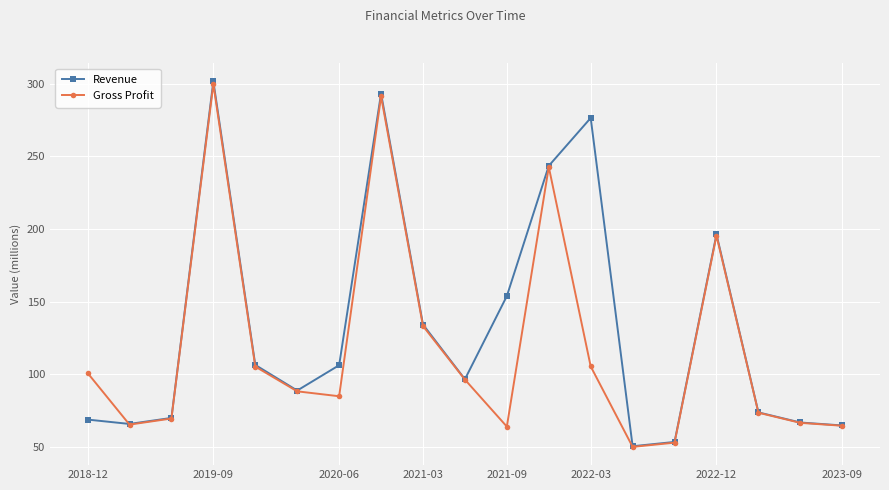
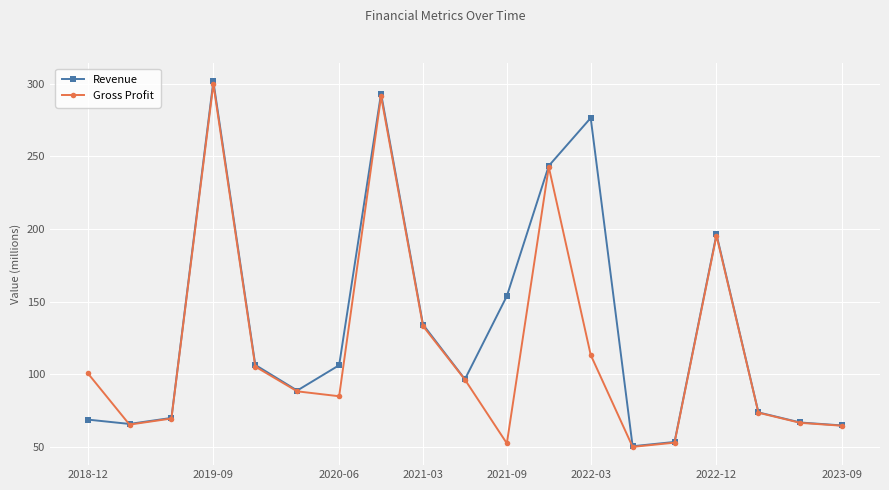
Gross Profit, 2021-09: 64 -> 52
Gross Profit, 2022-03: 105 -> 113
